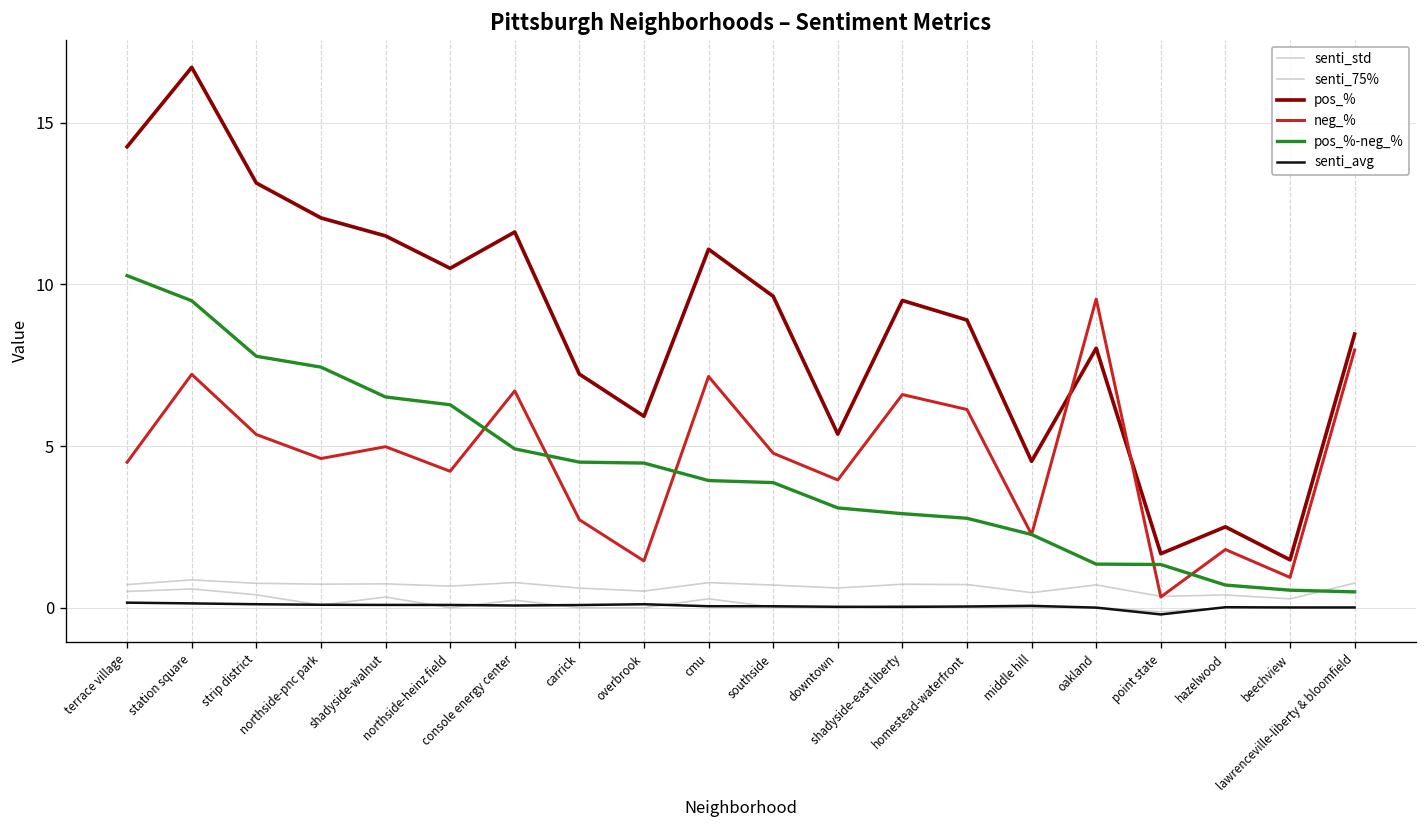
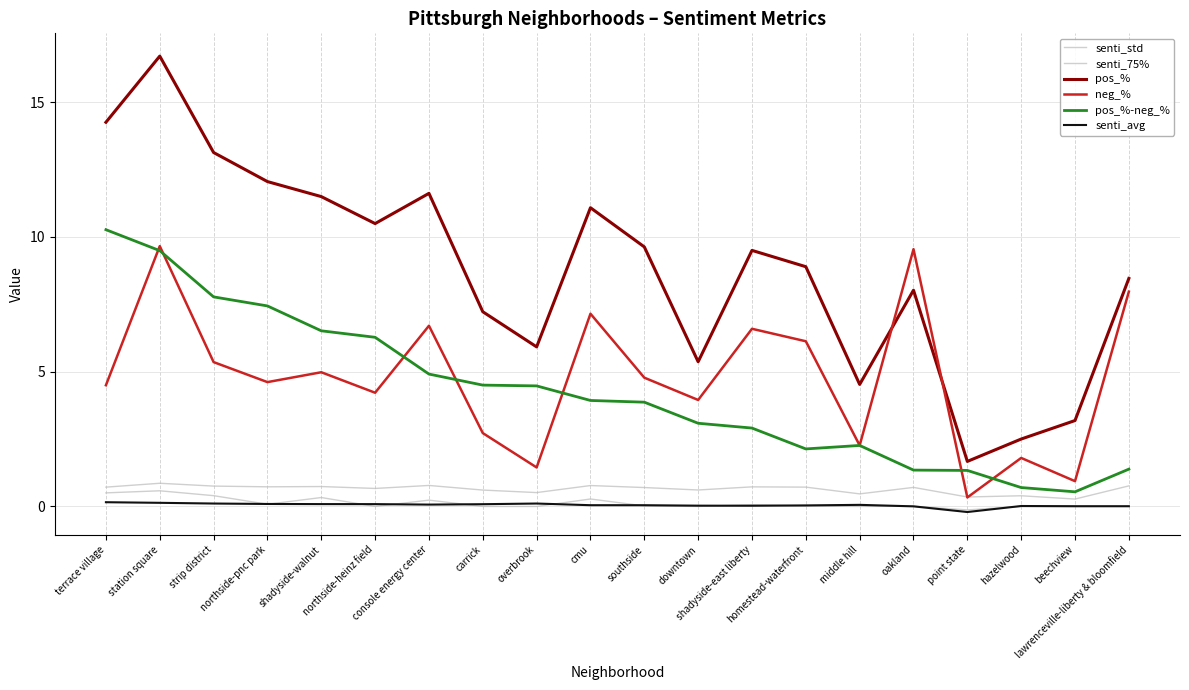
neg_%, station square: 7.2 -> 9.7
pos_%-neg_%, homestead-waterfront: 2.8 -> 2.1
pos_%, beechview: 1.5 -> 3.2
pos_%-neg_%, lawrenceville-liberty & bloomfield: 0.5 -> 1.4
